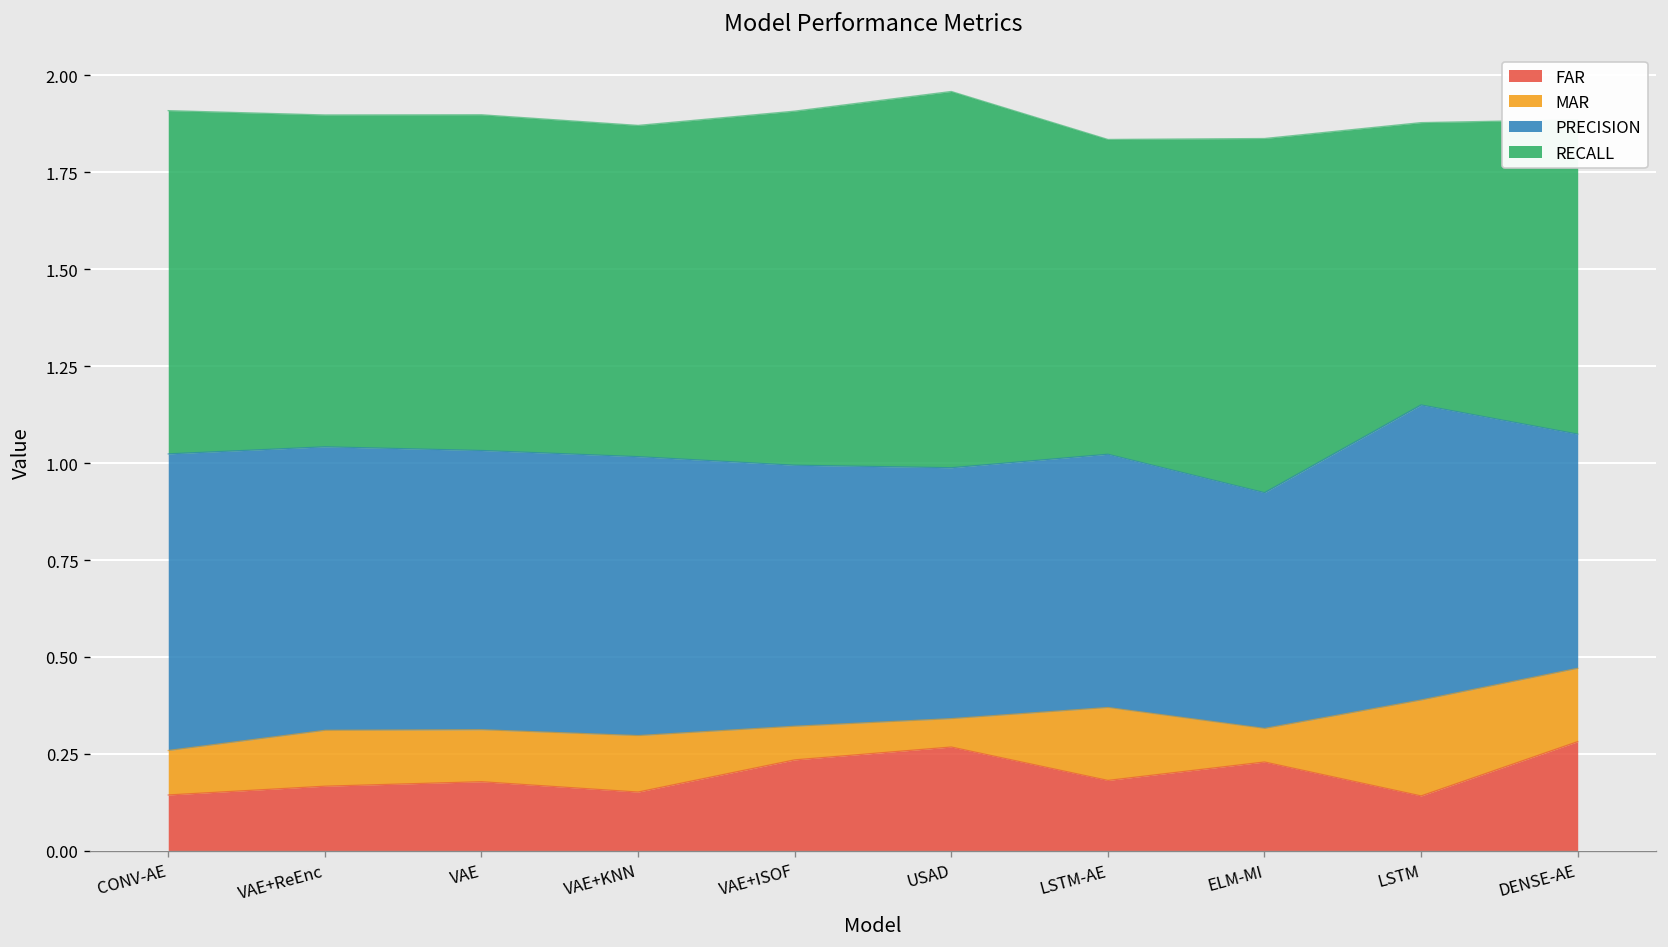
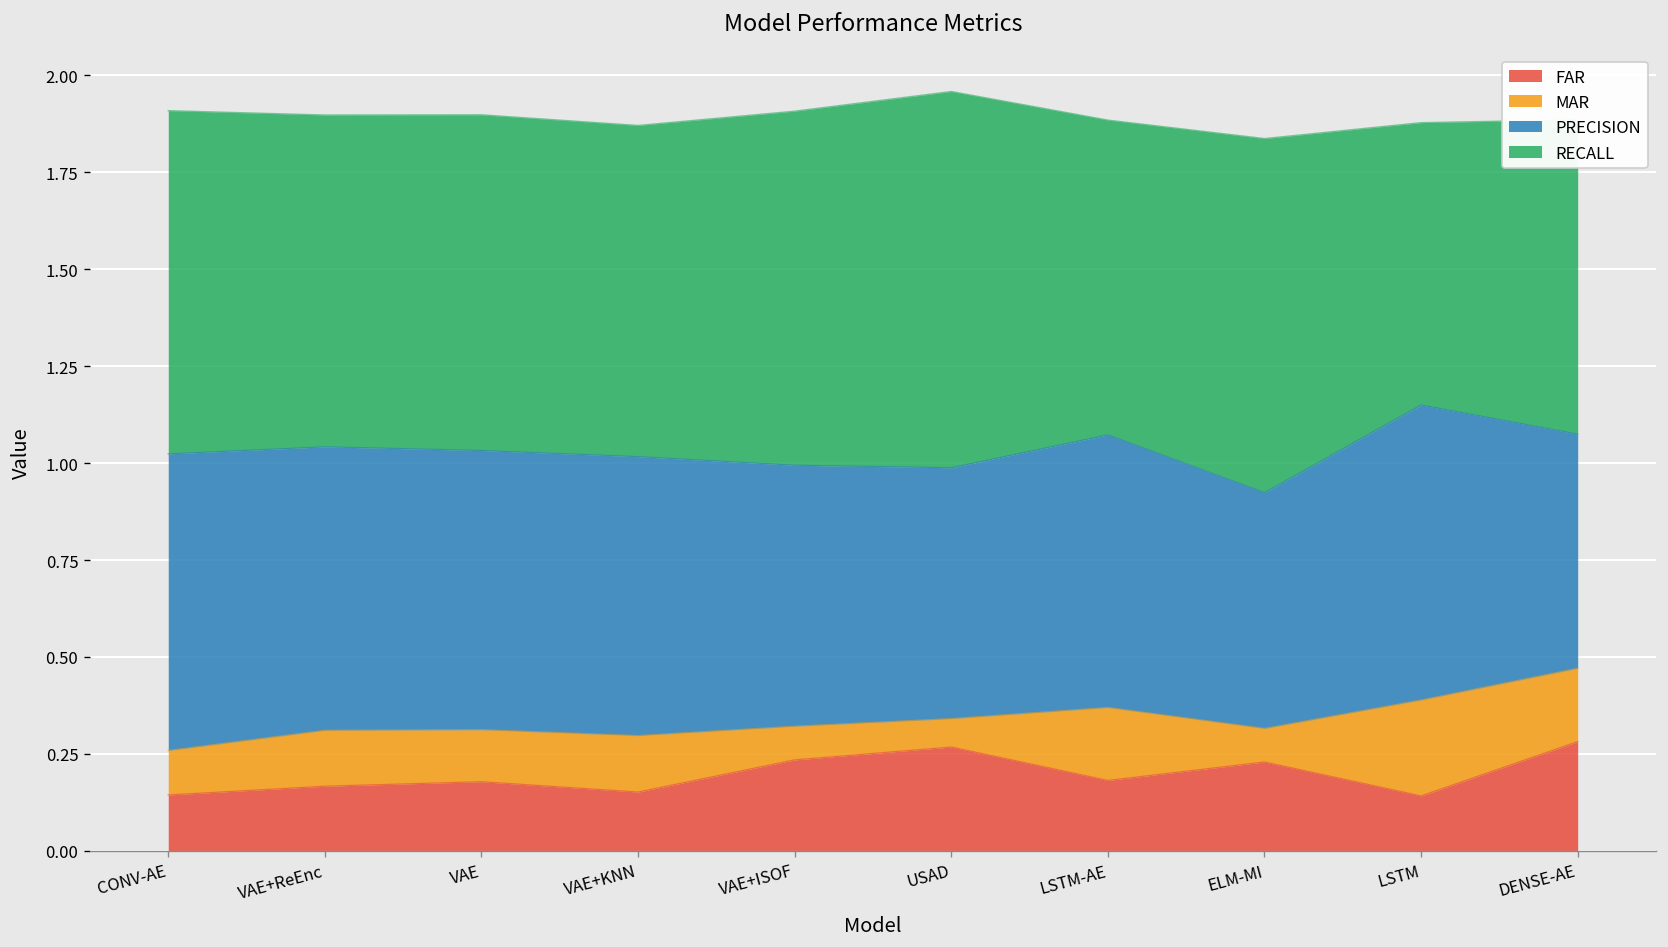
PRECISION, LSTM-AE: 0.65 -> 0.70
